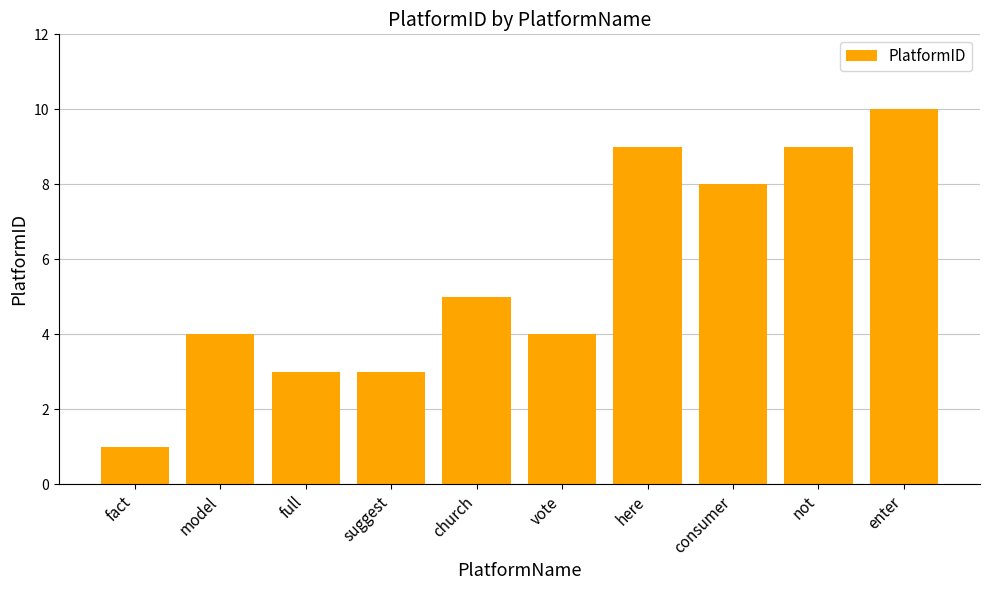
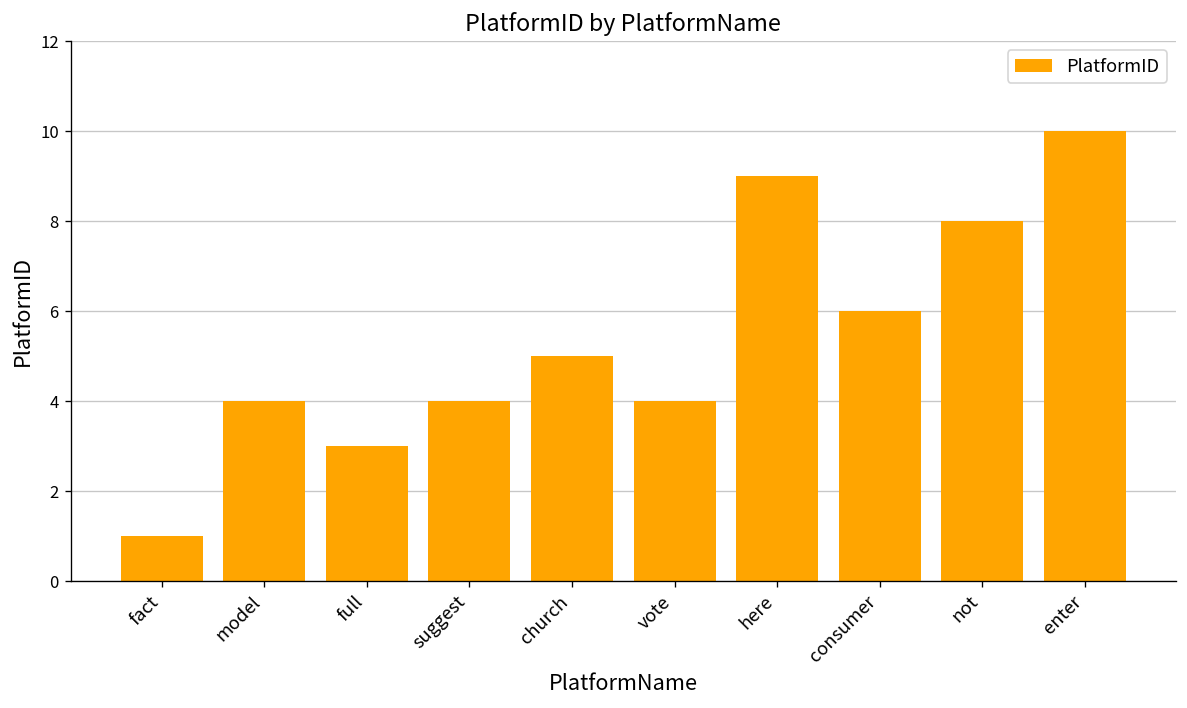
suggest: 3 -> 4
consumer: 8 -> 6
not: 9 -> 8
